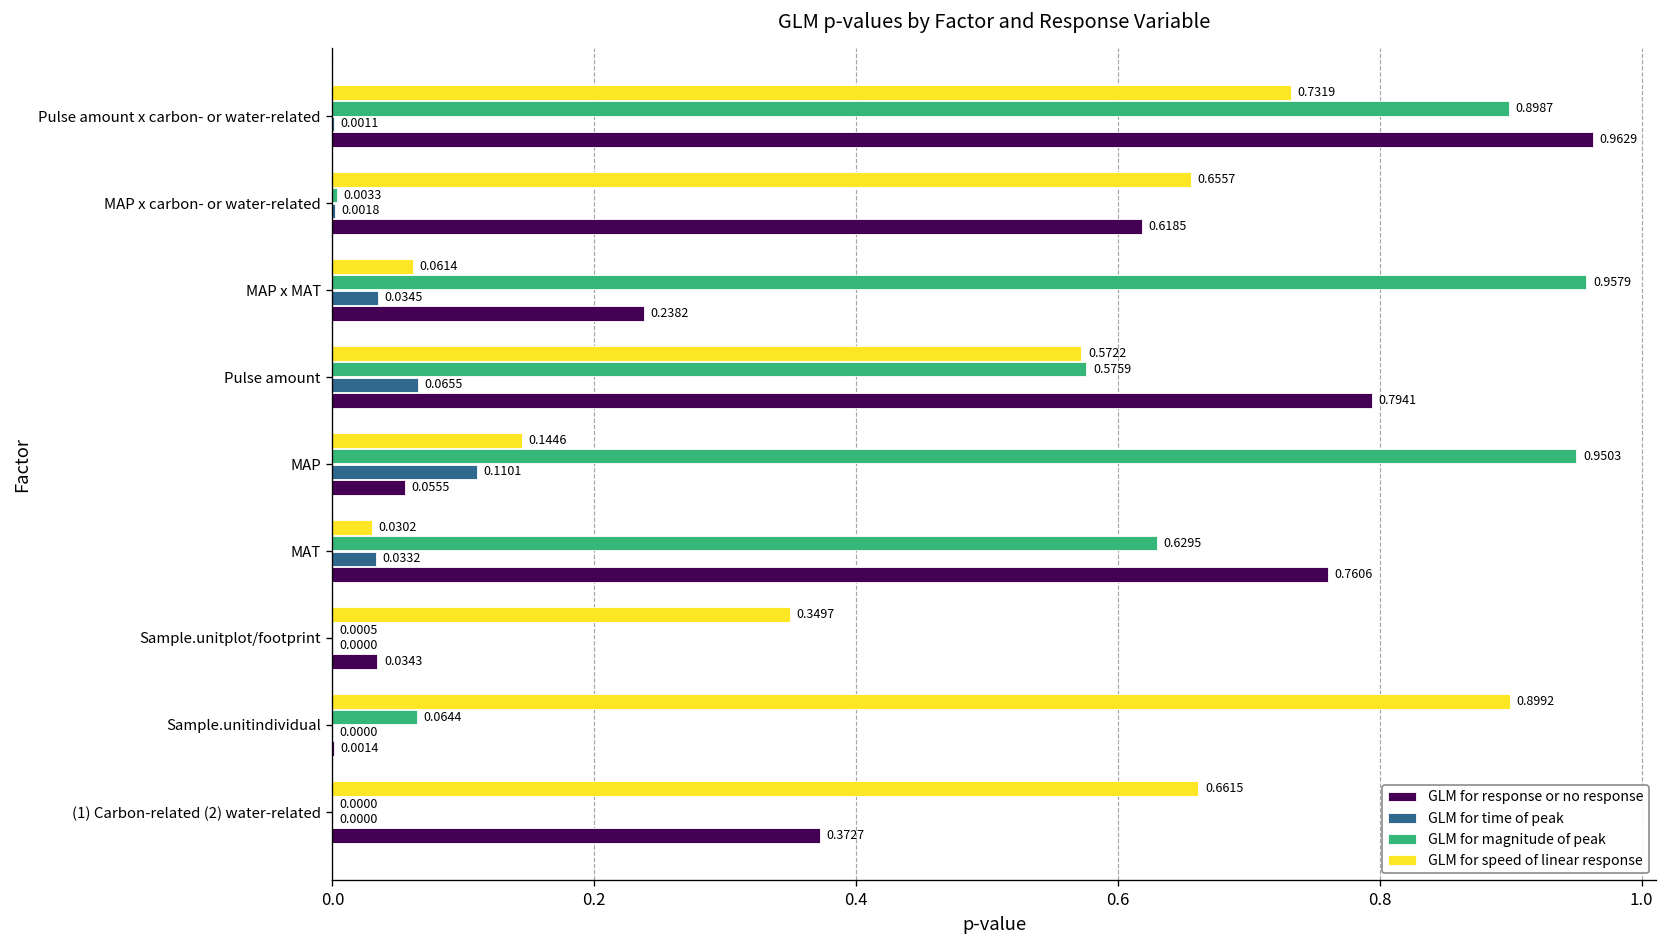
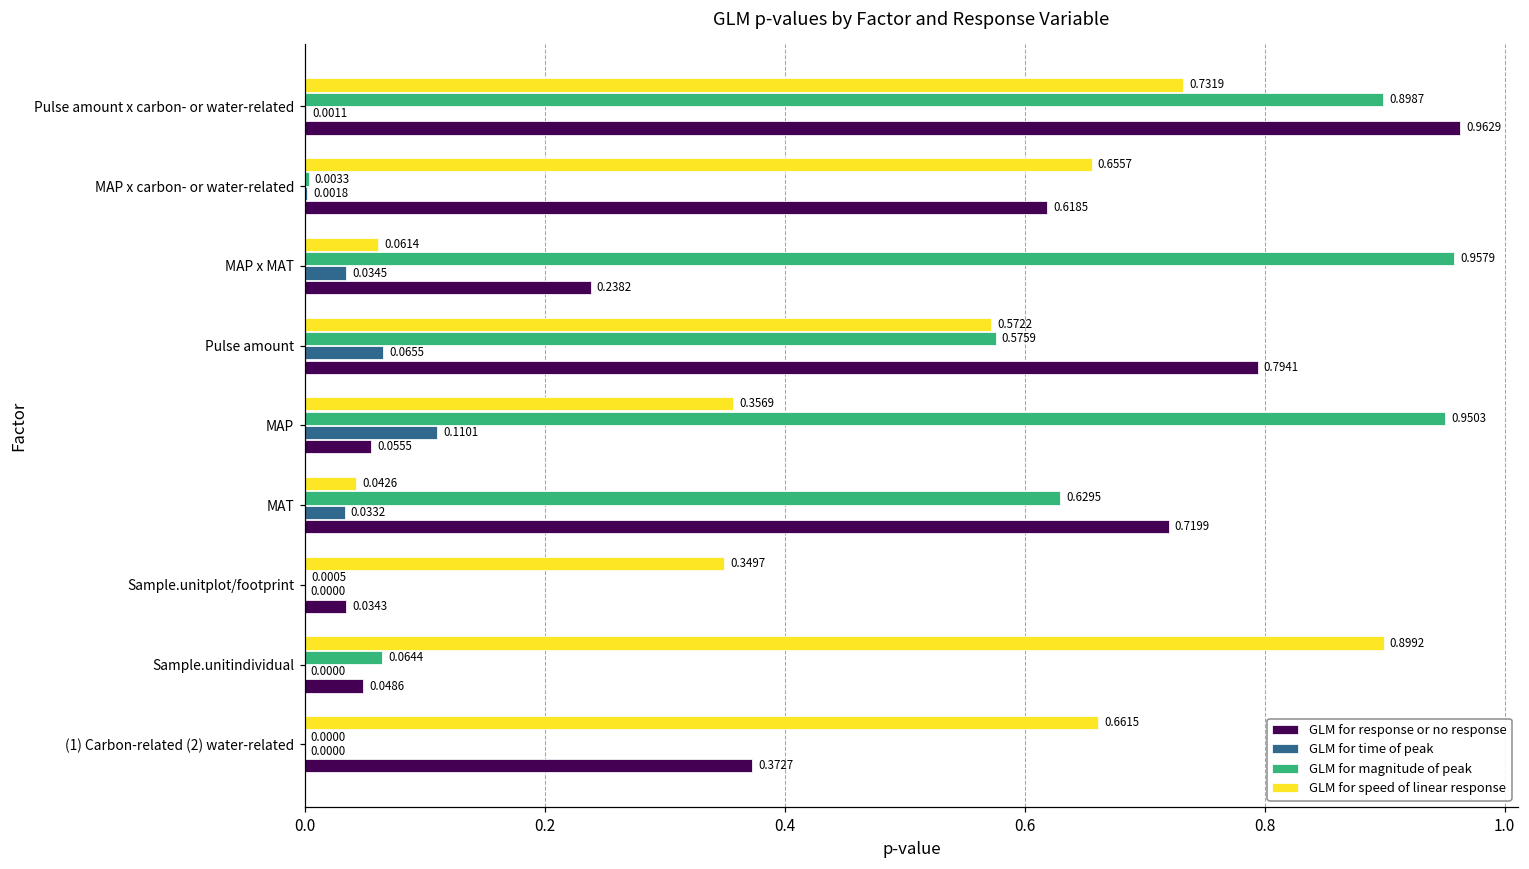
GLM for speed of linear response, MAP: 0.1446 -> 0.3569
GLM for speed of linear response, MAT: 0.0302 -> 0.0426
GLM for response or no response, MAT: 0.7606 -> 0.7199
GLM for response or no response, Sample.unitindividual: 0.0014 -> 0.0486
